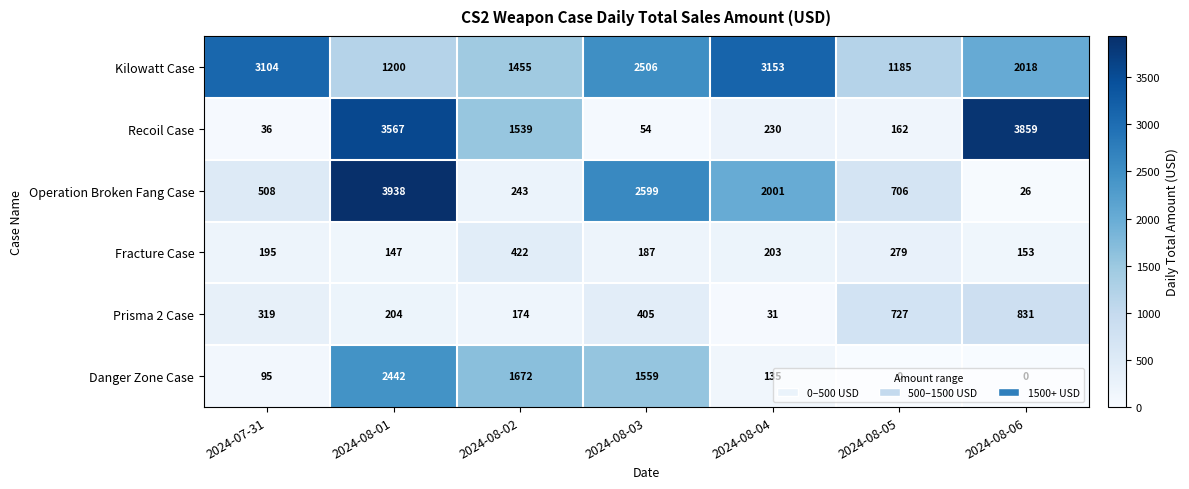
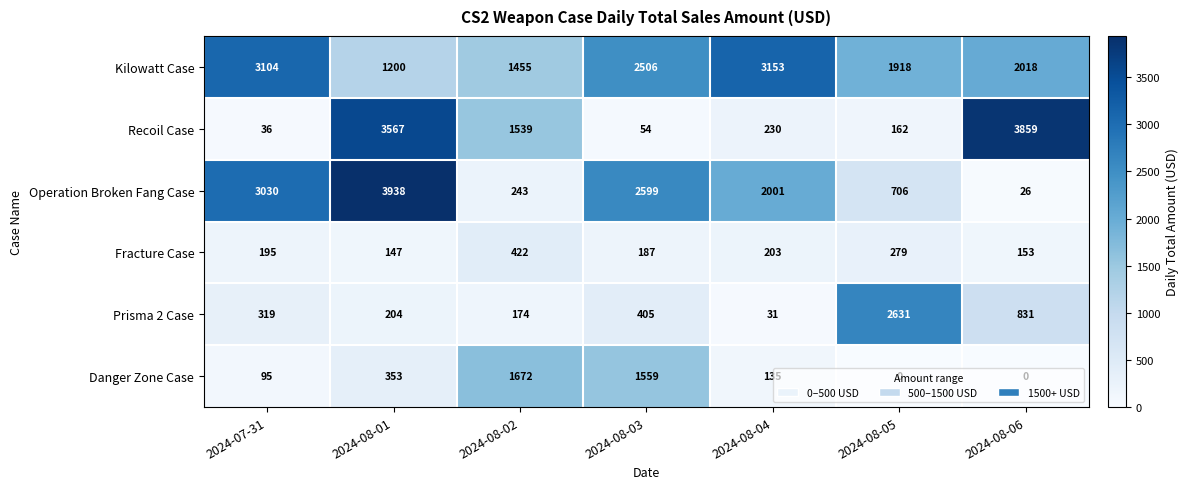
Kilowatt Case, 2024-08-05: 1185 -> 1918
Operation Broken Fang Case, 2024-07-31: 508 -> 3030
Prisma 2 Case, 2024-08-05: 727 -> 2631
Danger Zone Case, 2024-08-01: 2442 -> 353
